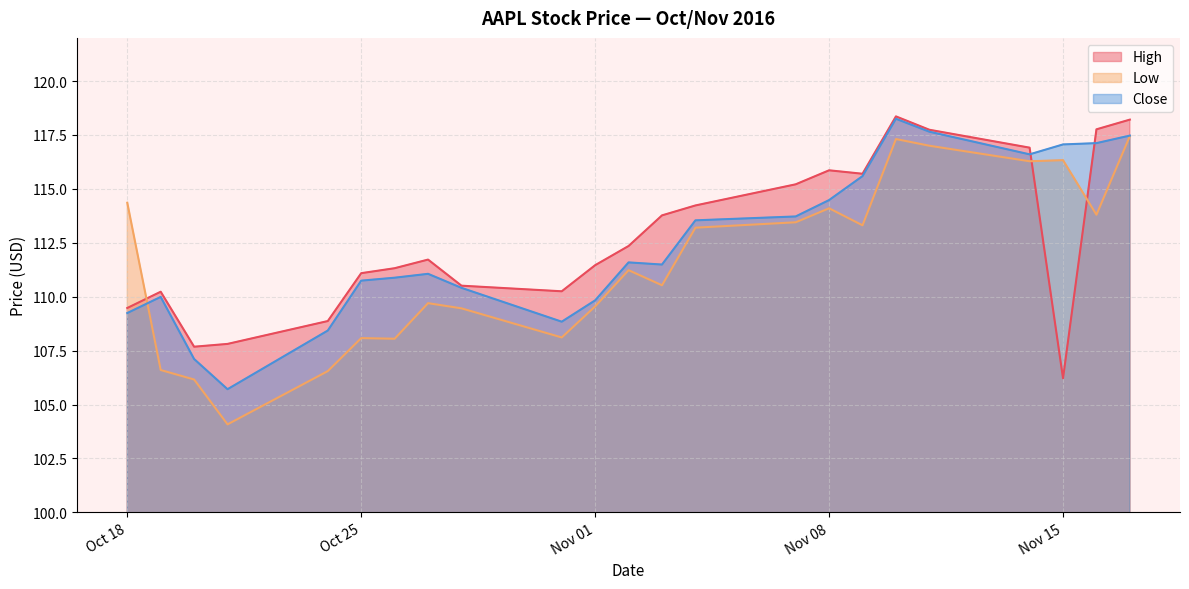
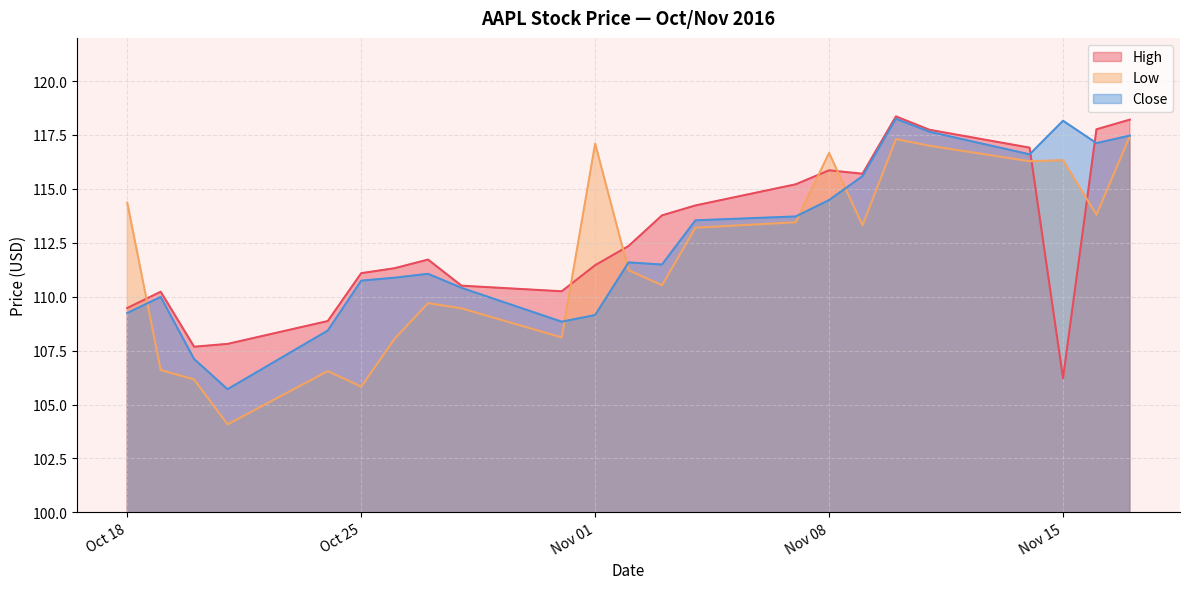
Low, Oct 25: 108.1 -> 105.8
Low, Nov 01: 109.6 -> 117.1
Close, Nov 01: 109.8 -> 109.1
Low, Nov 08: 114.1 -> 116.7
Close, Nov 15: 117.1 -> 118.2
